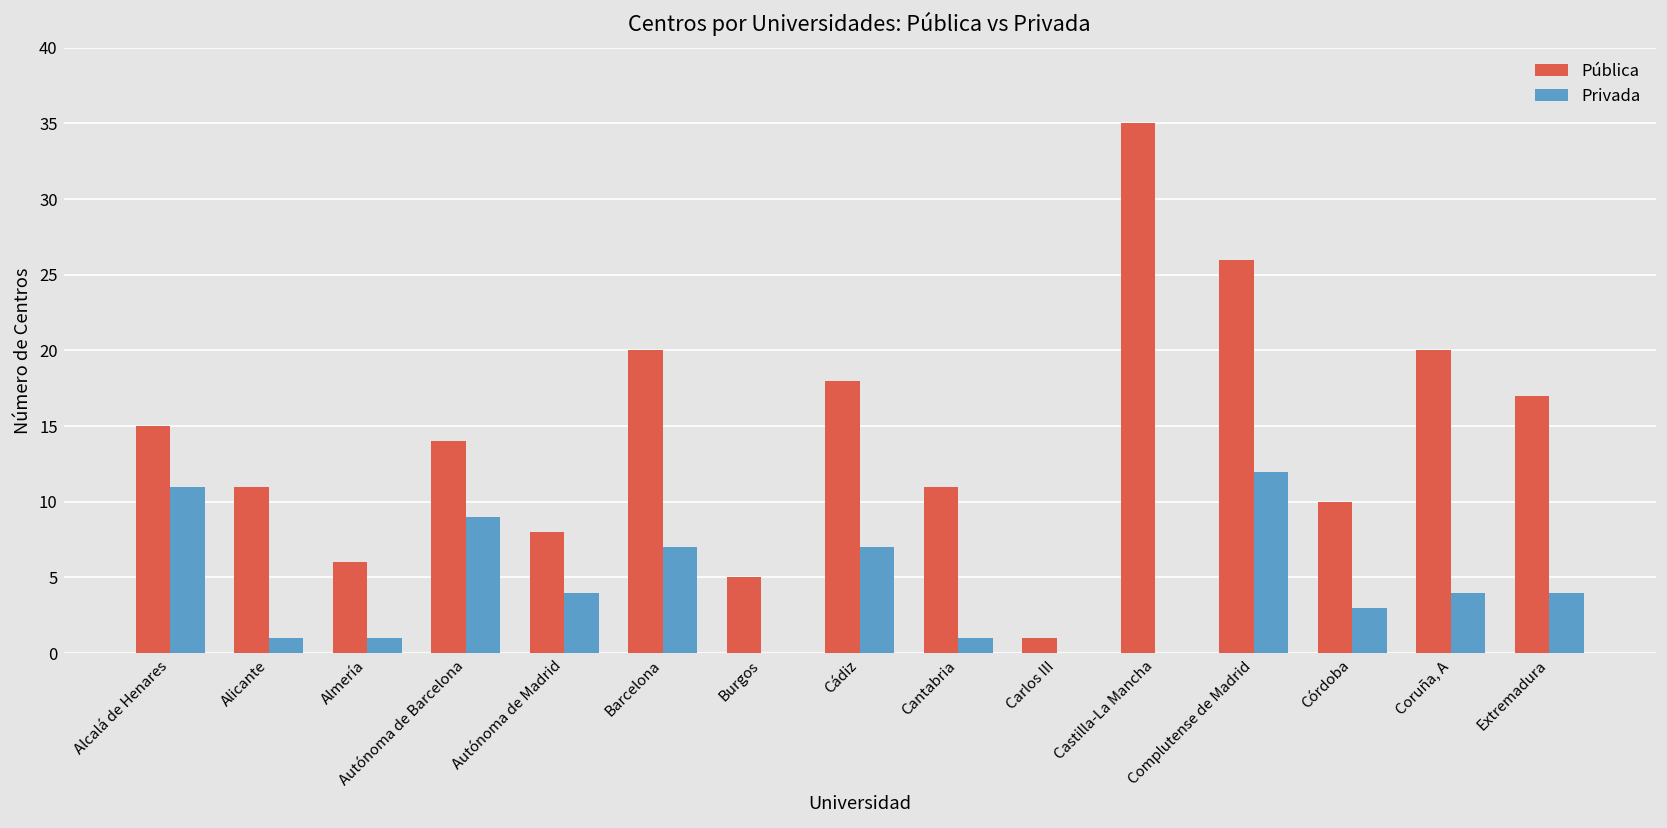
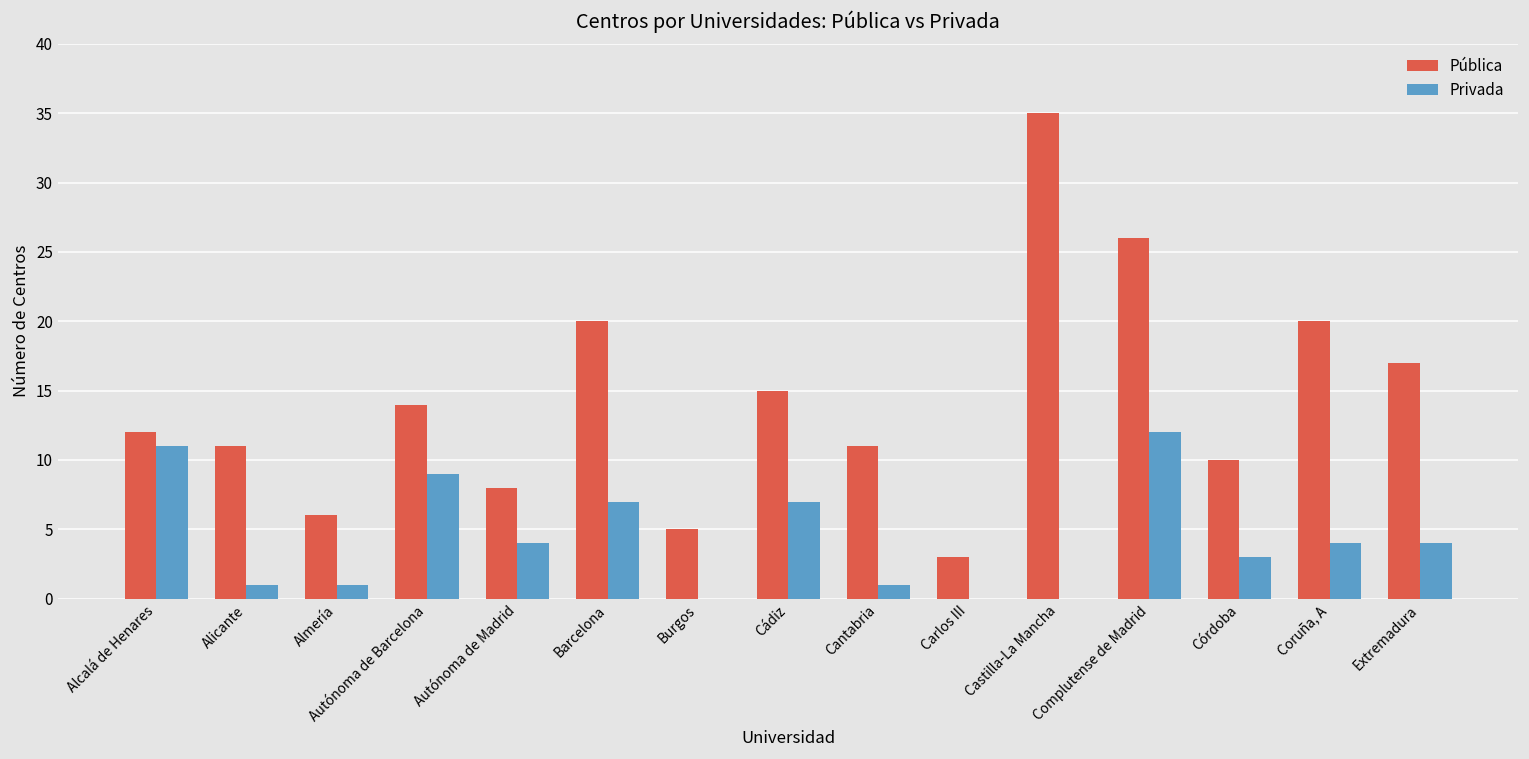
Pública, Alcalá de Henares: 15 -> 12
Pública, Cádiz: 18 -> 15
Pública, Carlos III: 1 -> 3
